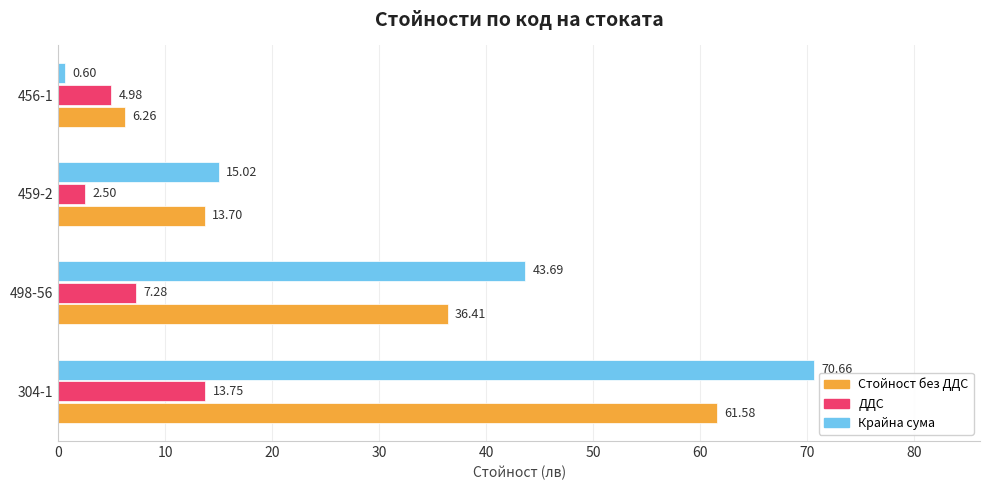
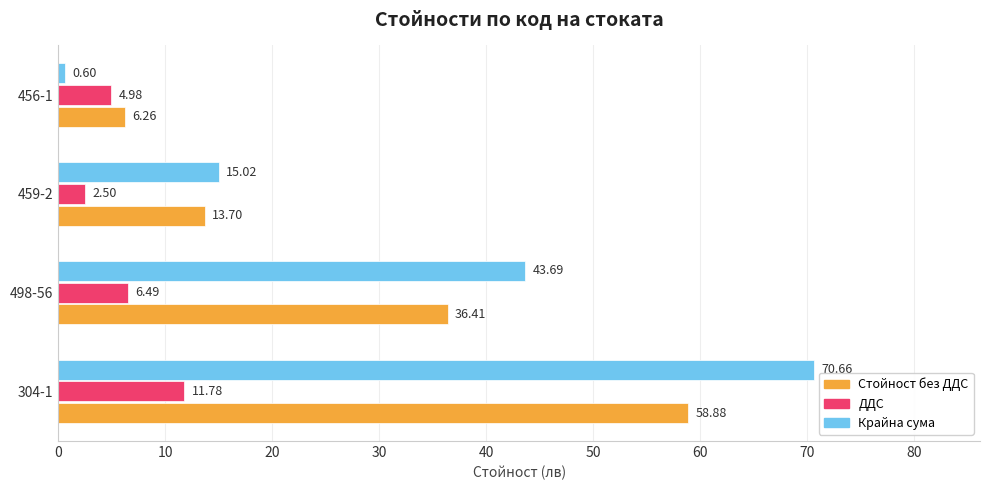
ДДС, 498-56: 7.28 -> 6.49
ДДС, 304-1: 13.75 -> 11.78
Стойност без ДДС, 304-1: 61.58 -> 58.88
